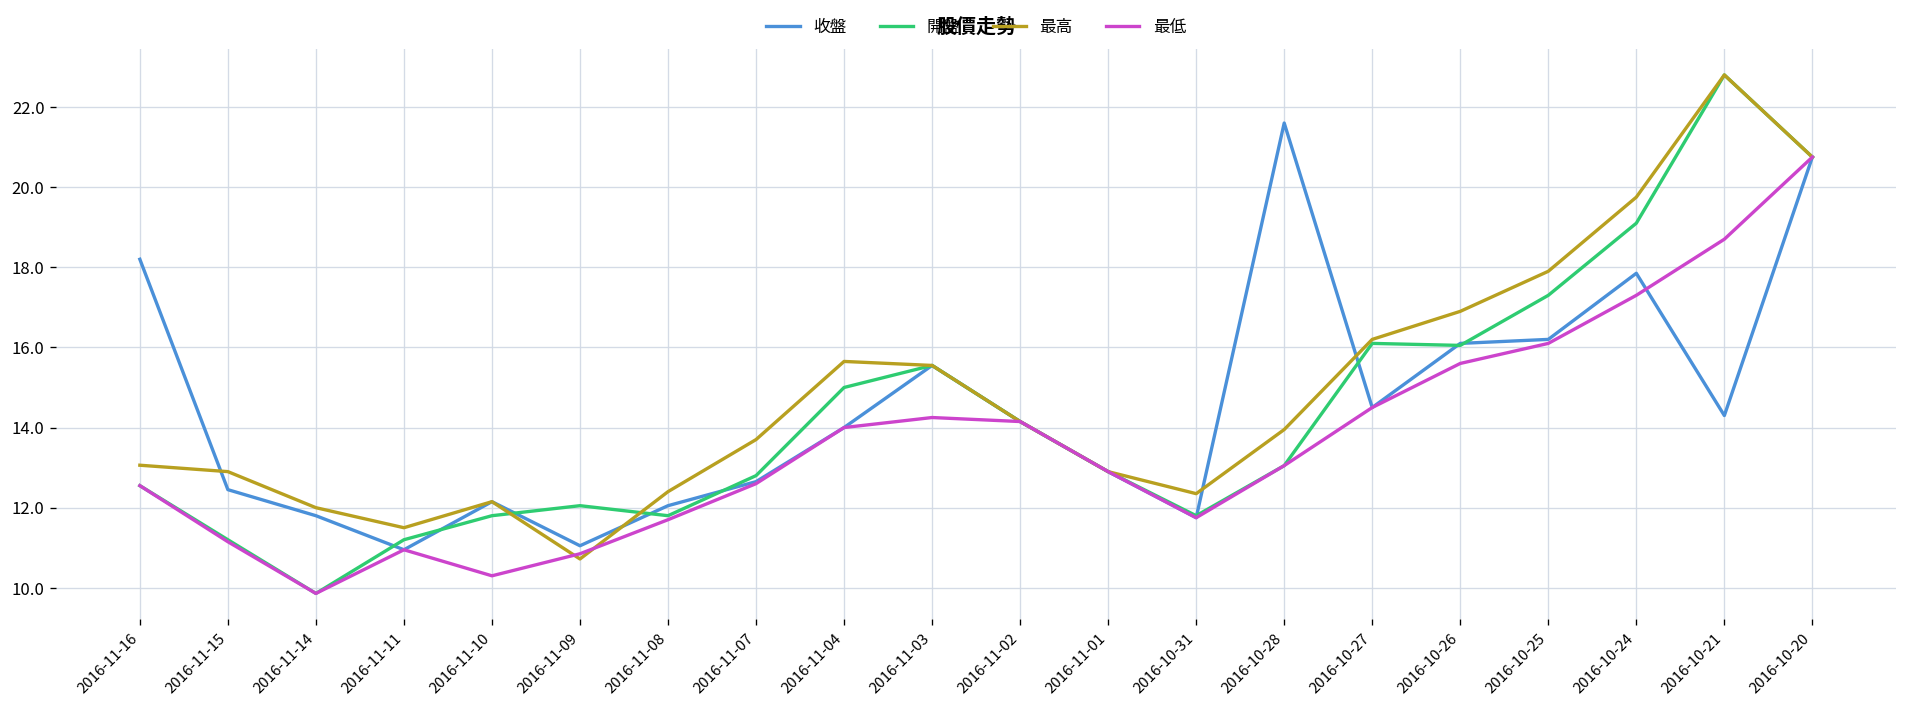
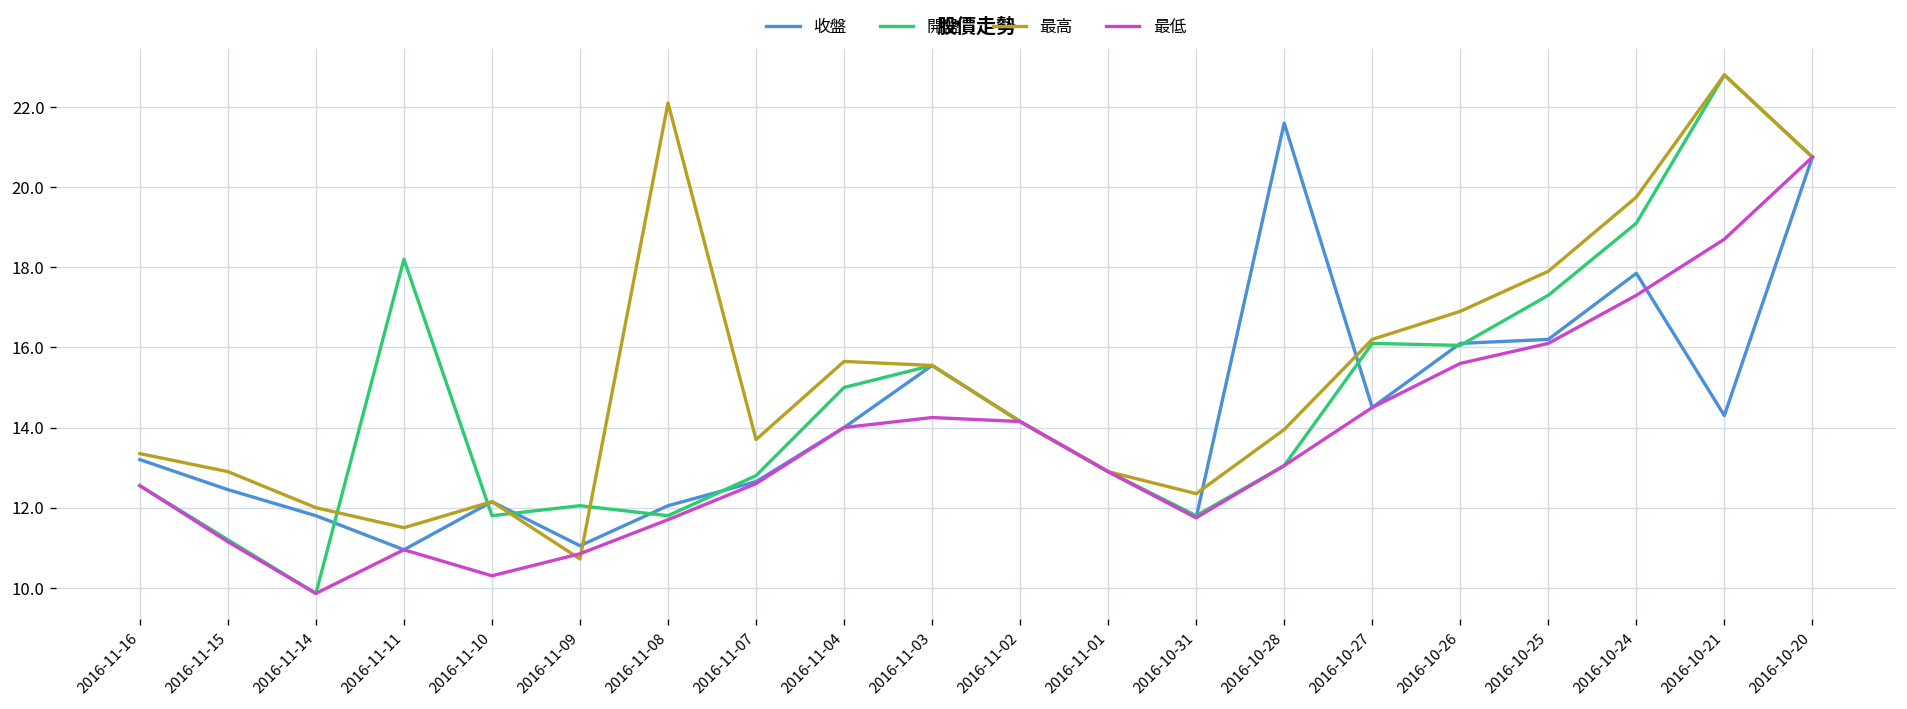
收盤, 2016-11-16: 18.2 -> 13.2
最高, 2016-11-16: 13.1 -> 13.4
開盤, 2016-11-11: 11.2 -> 18.2
最高, 2016-11-08: 12.4 -> 22.1
